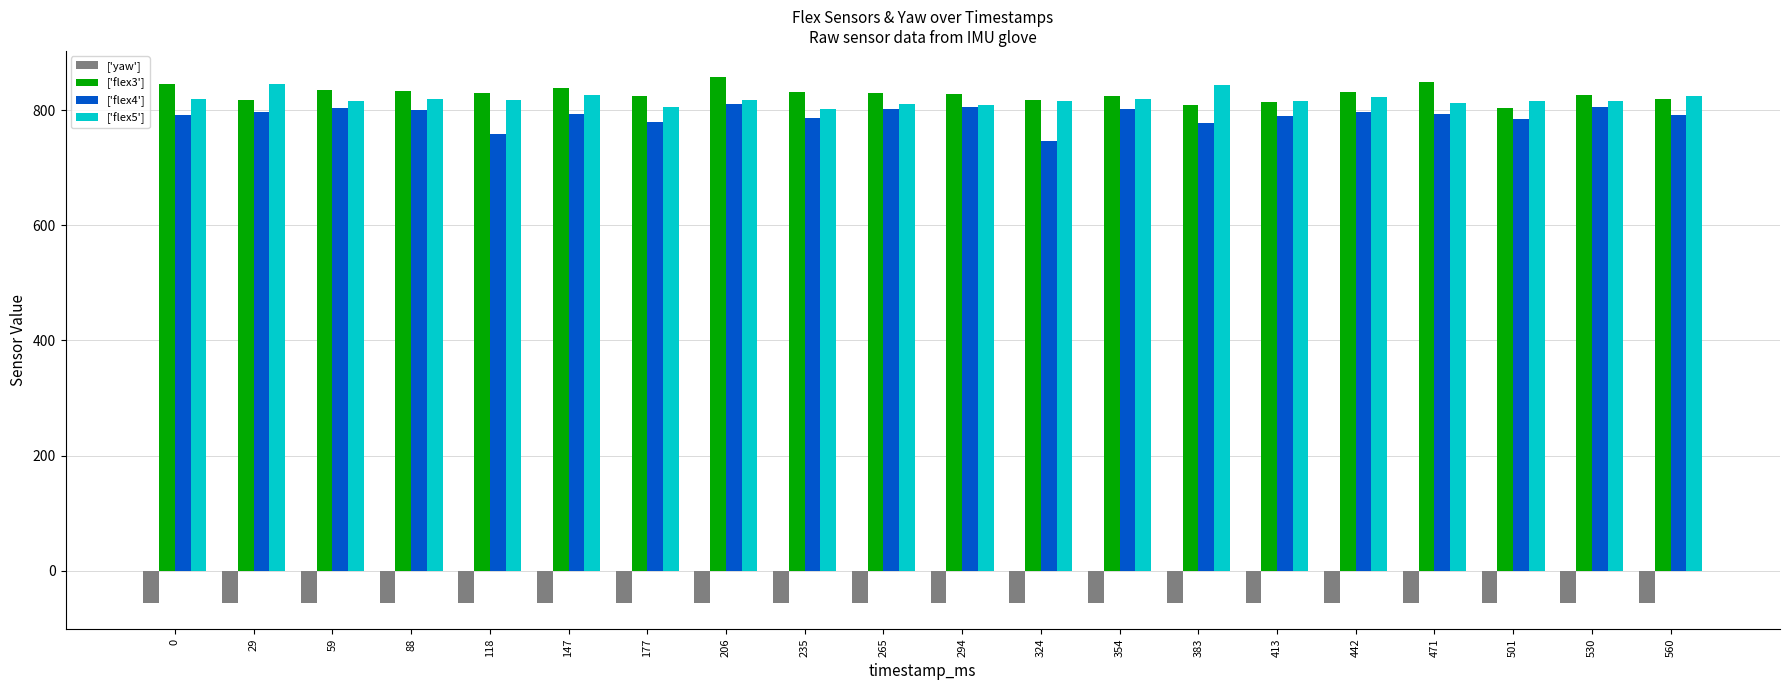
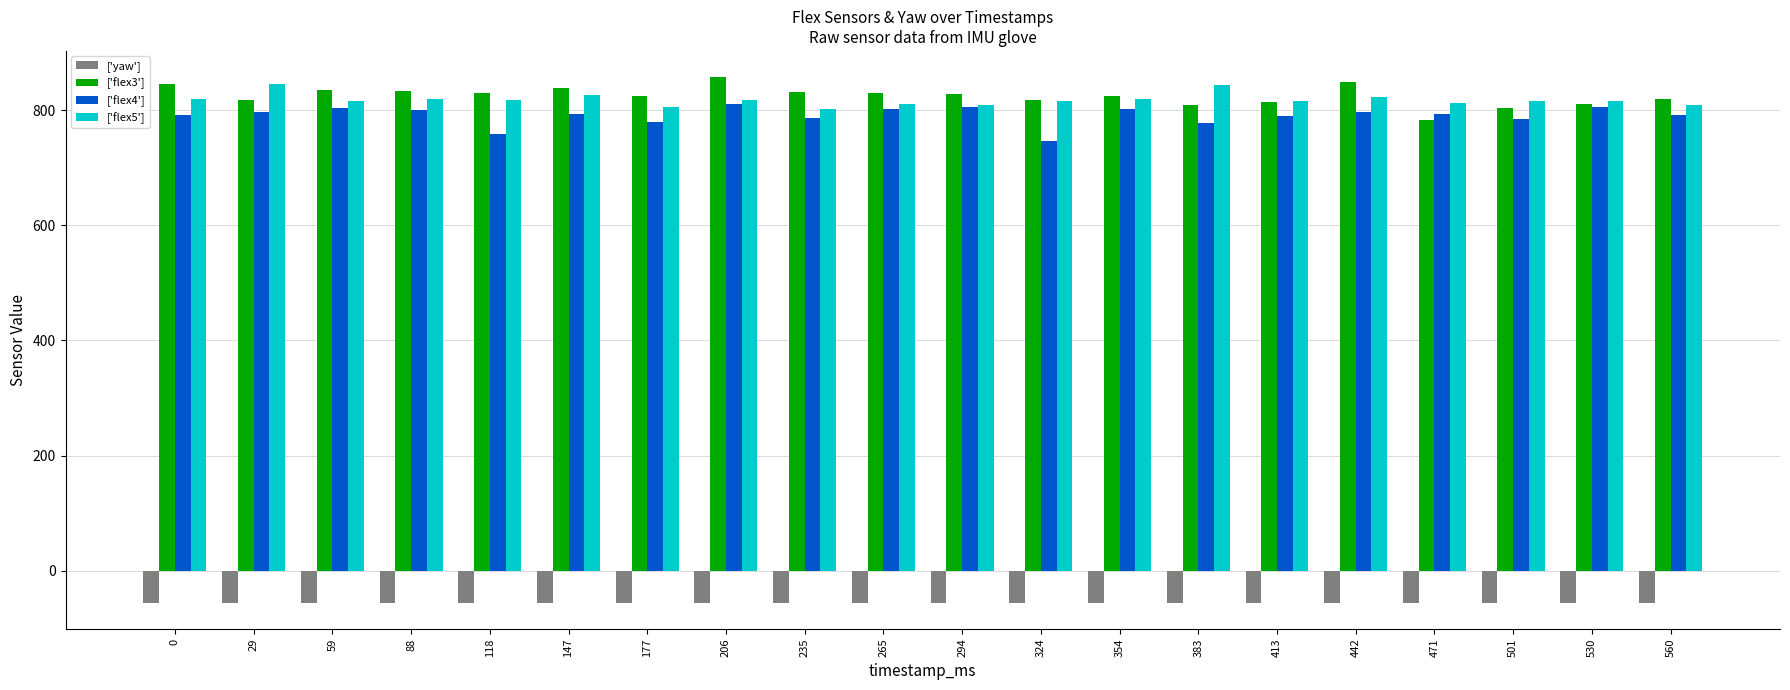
['flex3'], 442: 830 -> 850
['flex3'], 471: 850 -> 780
['flex3'], 530: 830 -> 810
['flex5'], 560: 830 -> 810
